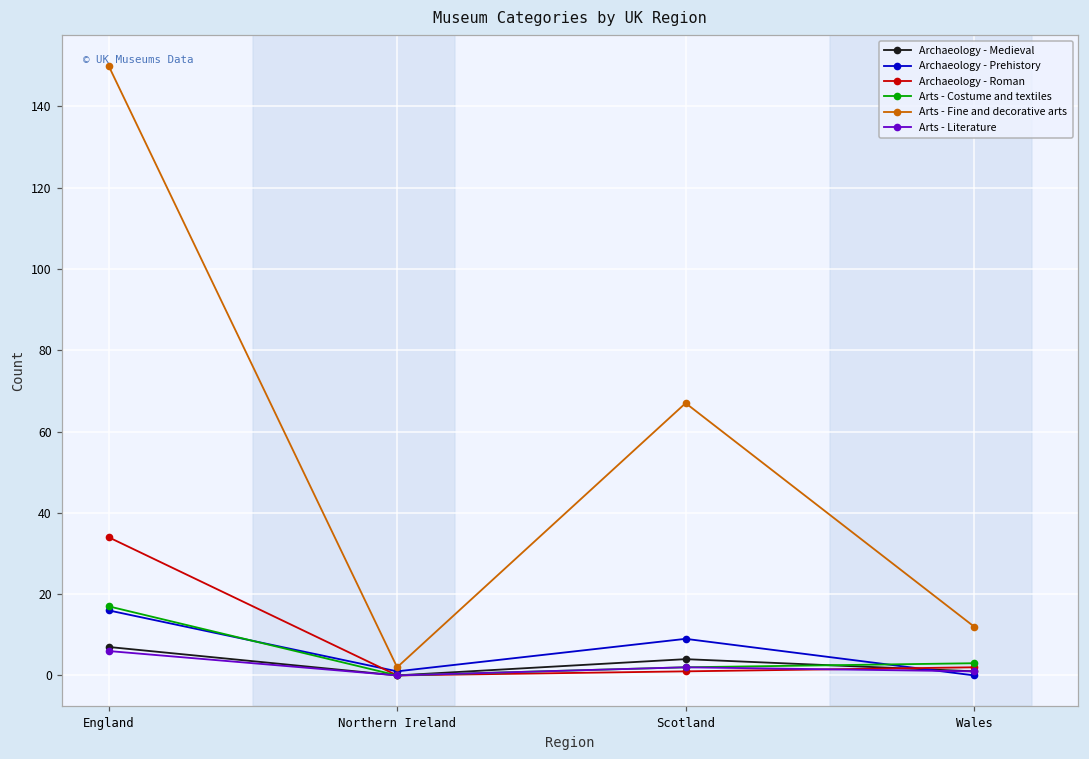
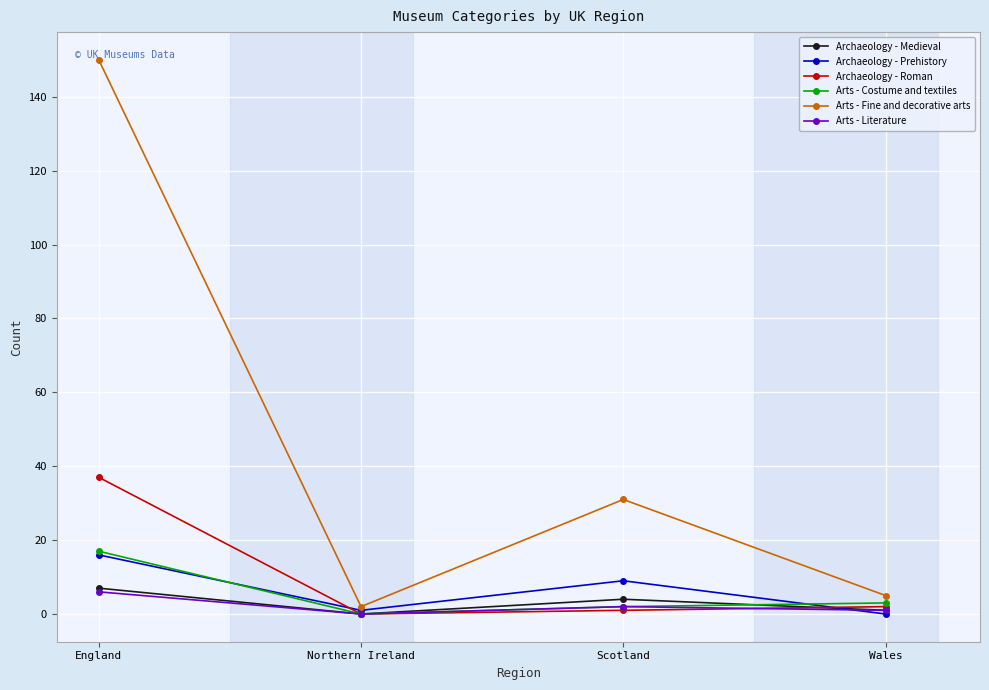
Archaeology - Roman, England: 34 -> 37
Arts - Fine and decorative arts, Scotland: 67 -> 31
Arts - Fine and decorative arts, Wales: 12 -> 5
